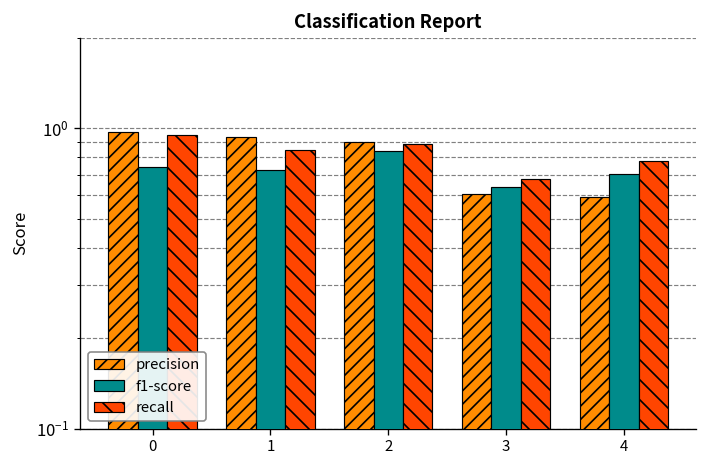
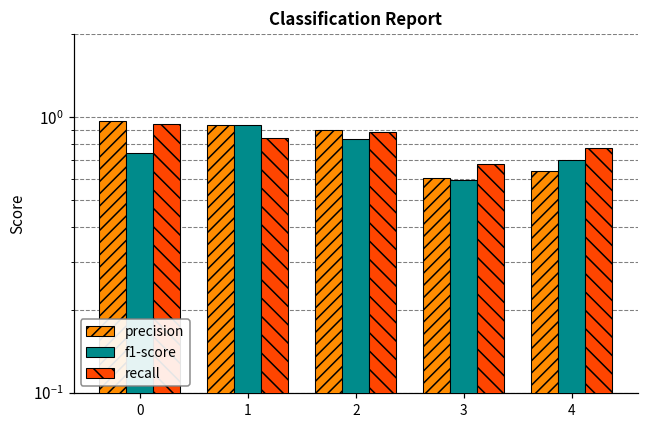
f1-score, 1: 0.72 -> 0.94
f1-score, 3: 0.64 -> 0.59
precision, 4: 0.59 -> 0.64
